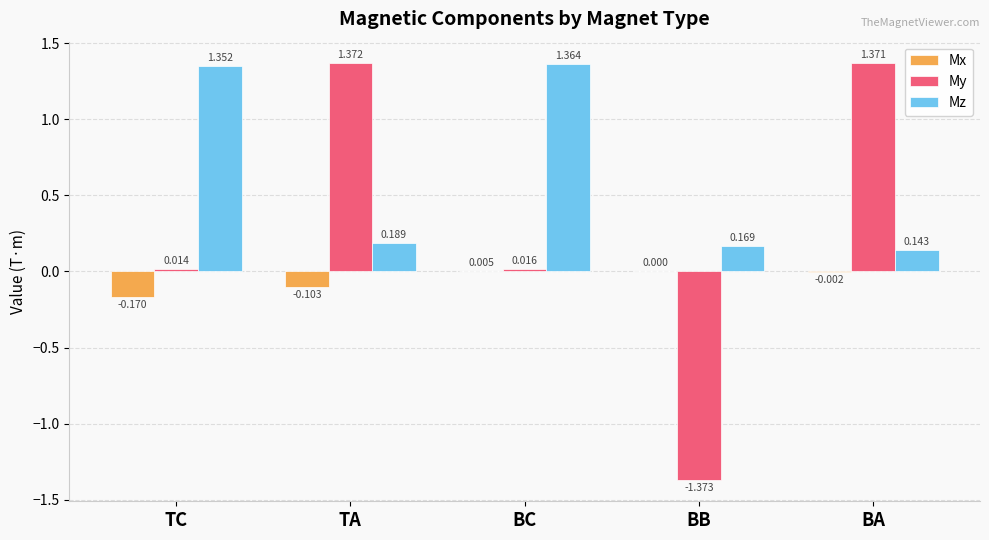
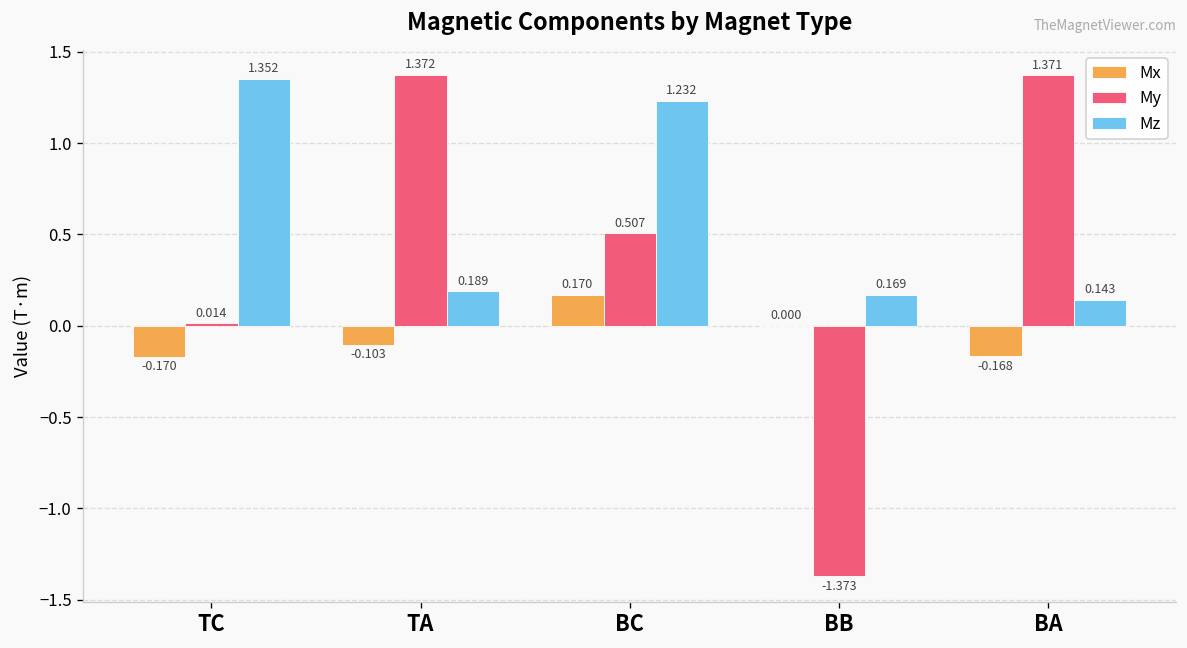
Mx, BC: 0.005 -> 0.170
My, BC: 0.016 -> 0.507
Mz, BC: 1.364 -> 1.232
Mx, BA: -0.002 -> -0.168
